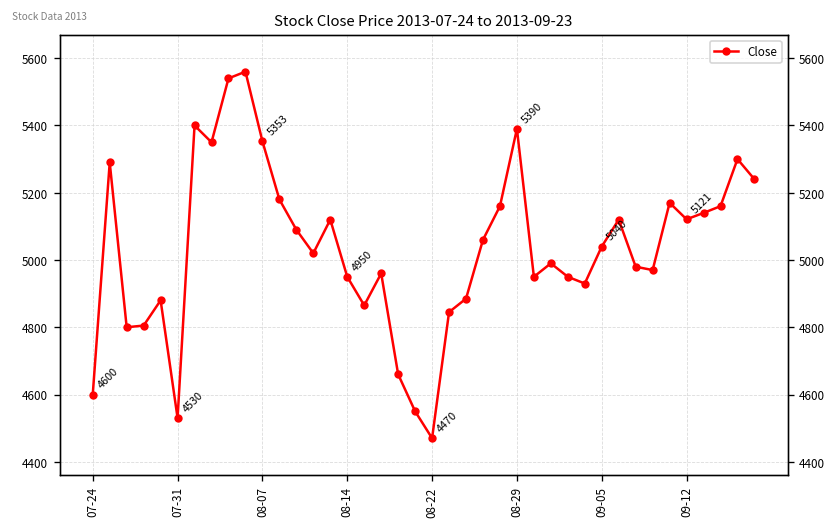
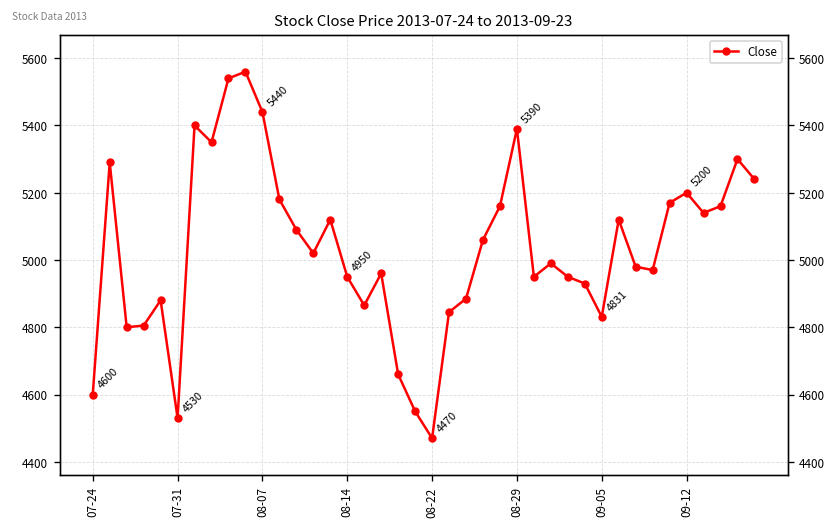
08-07: 5353 -> 5440
09-05: 5040 -> 4831
09-12: 5121 -> 5200
